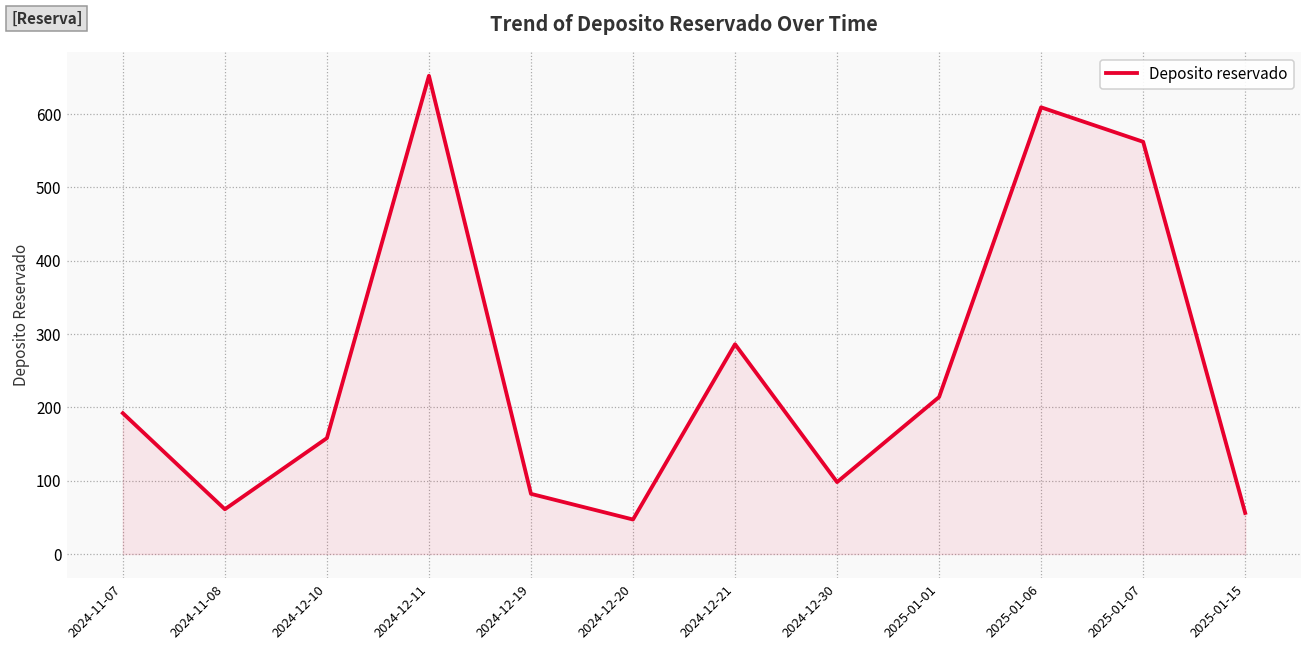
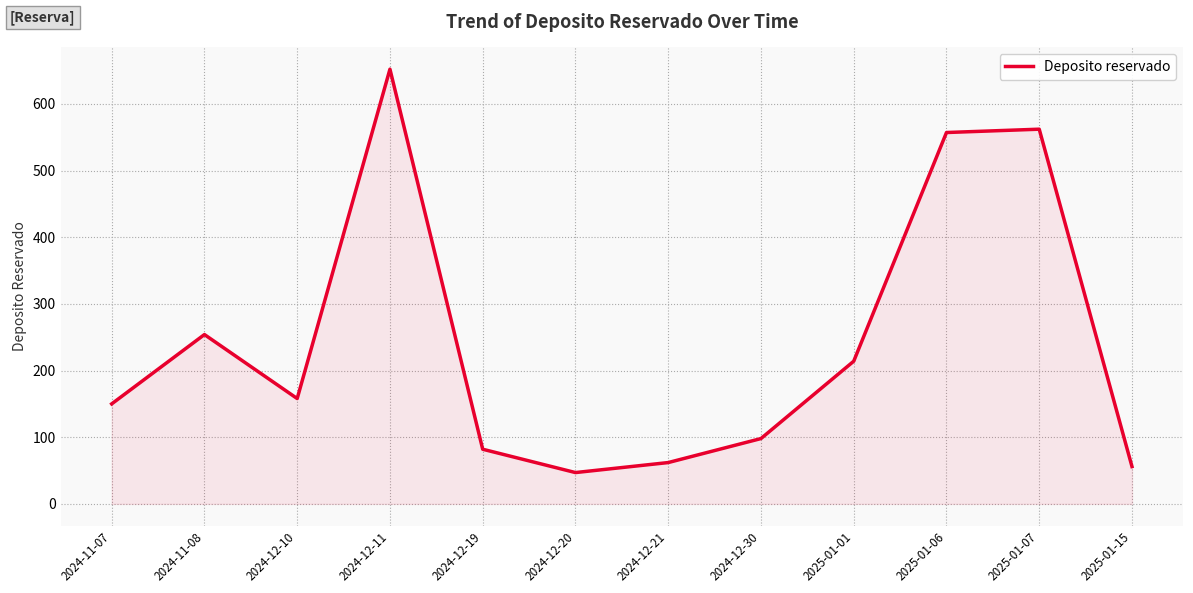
2024-11-07: 190 -> 150
2024-11-08: 60 -> 250
2024-12-21: 290 -> 60
2025-01-06: 610 -> 560
